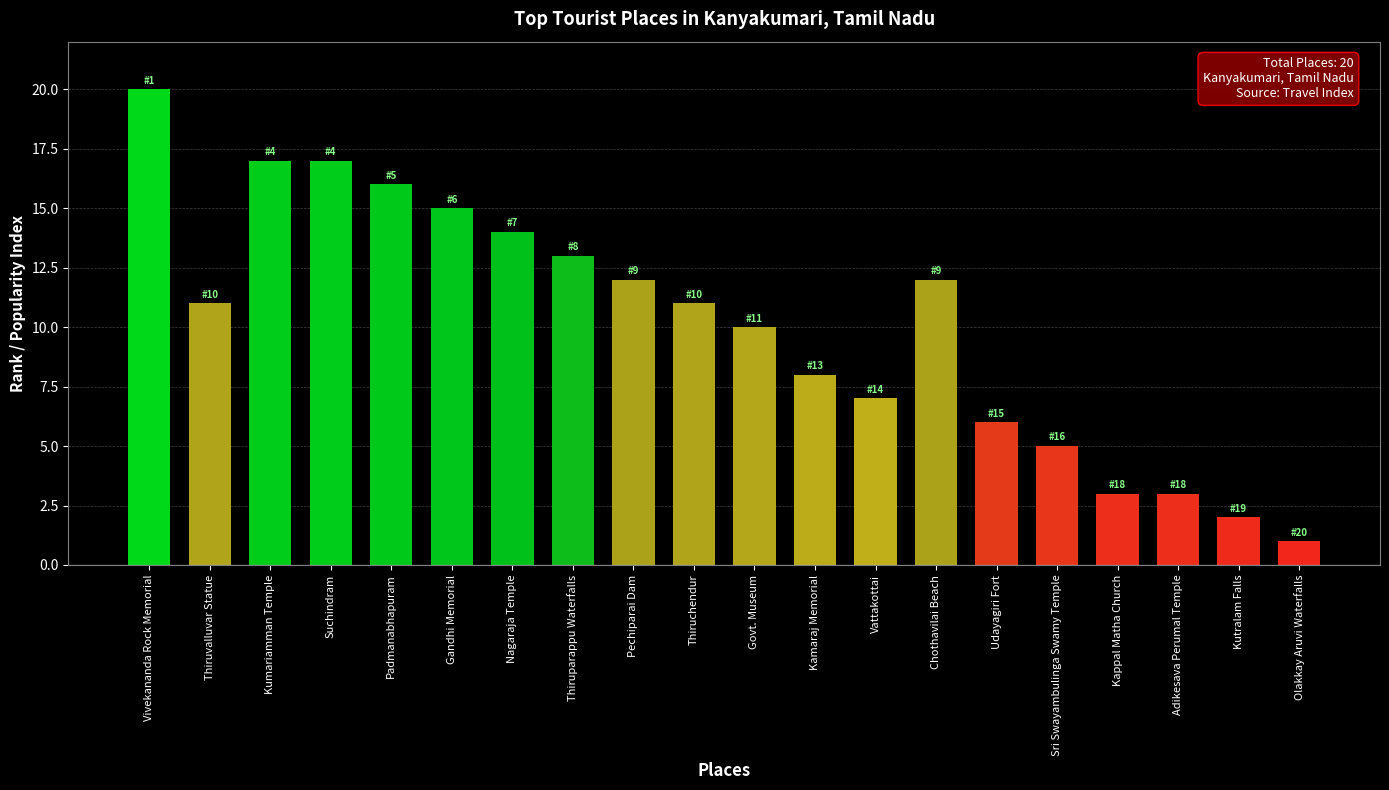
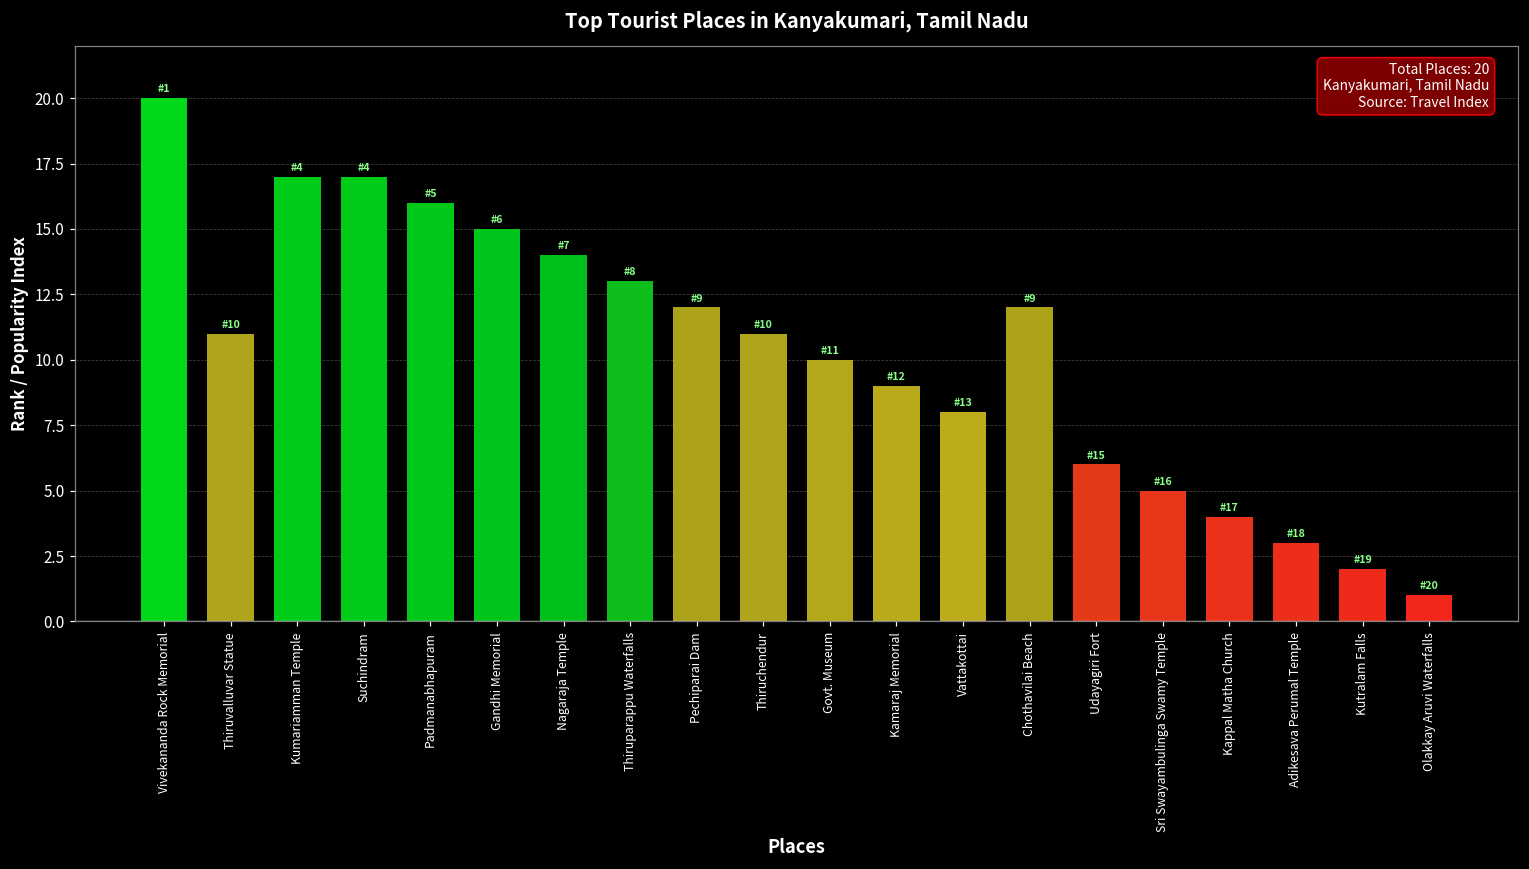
Kamaraj Memorial: 13 -> 12
Vattakottai: 14 -> 13
Kappal Matha Church: 18 -> 17
